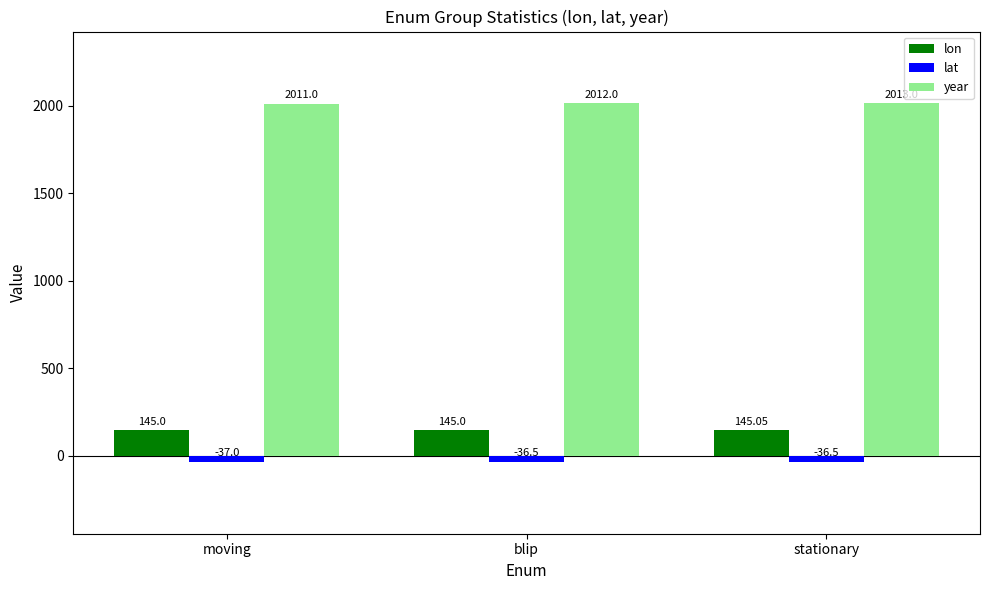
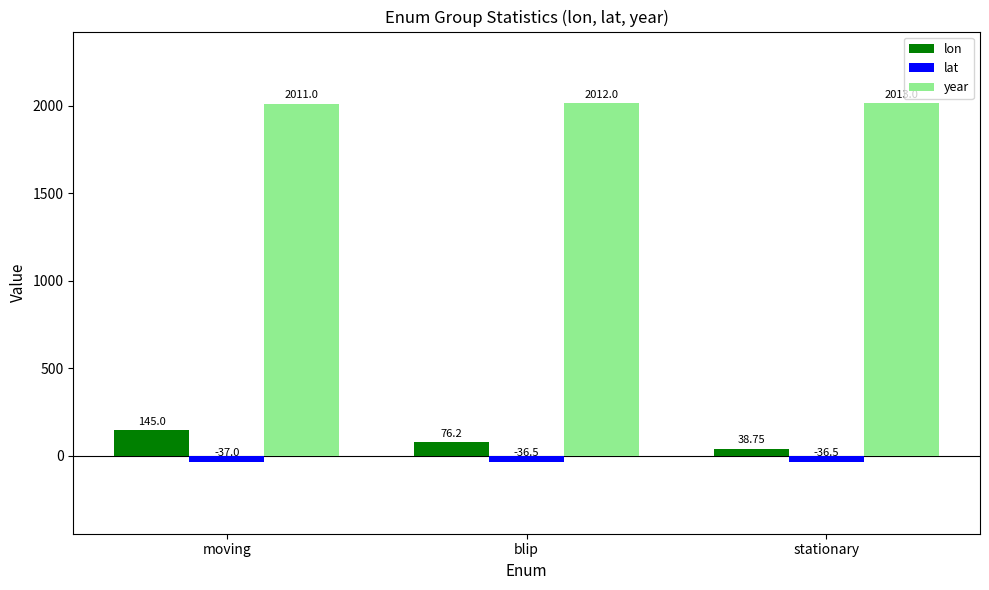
lon, blip: 145.0 -> 76.2
lon, stationary: 145.05 -> 38.75
